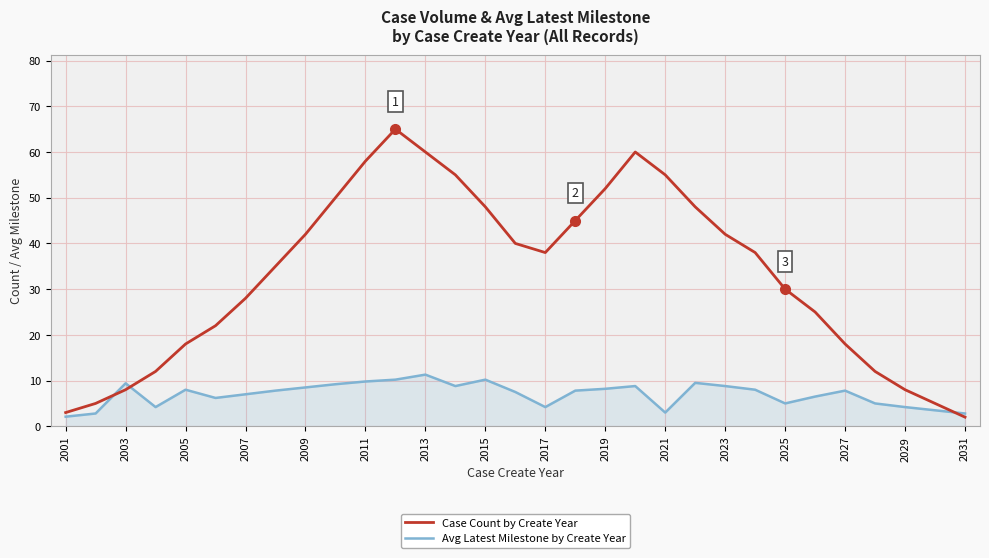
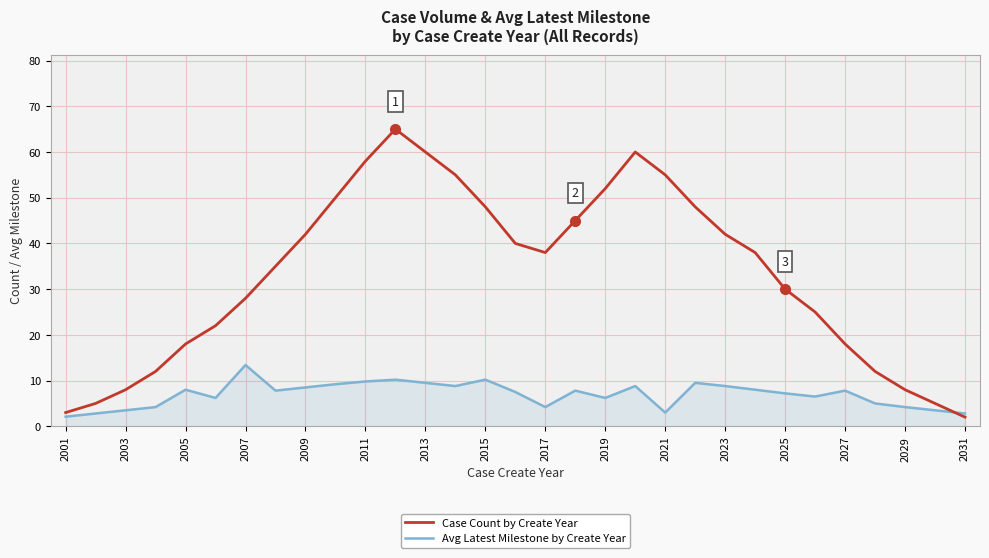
Avg Latest Milestone by Create Year, 2003: 9 -> 4
Avg Latest Milestone by Create Year, 2007: 7 -> 13
Avg Latest Milestone by Create Year, 2013: 11 -> 10
Avg Latest Milestone by Create Year, 2019: 8 -> 6
Avg Latest Milestone by Create Year, 2025: 5 -> 7
